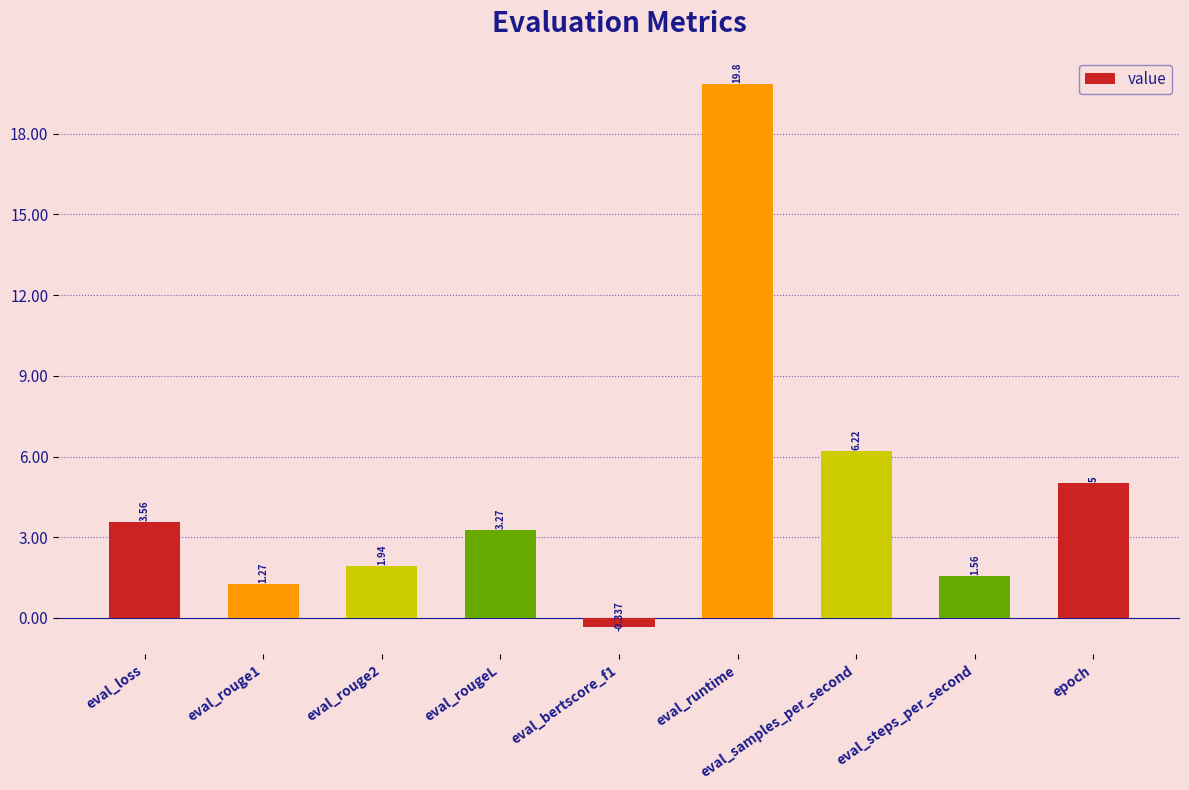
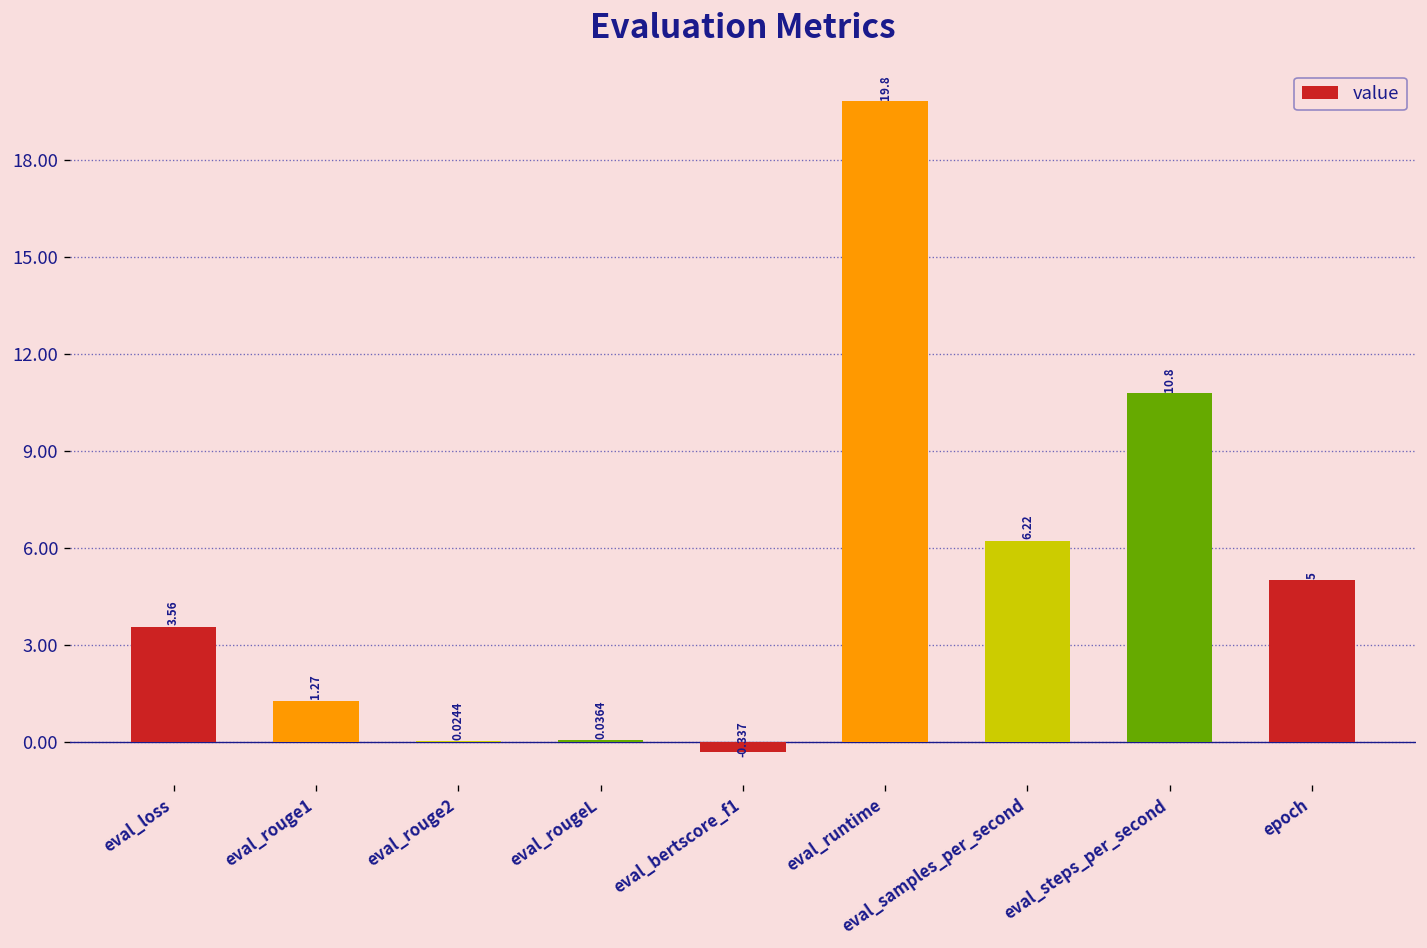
eval_rouge2: 1.94 -> 0.0244
eval_rougeL: 3.27 -> 0.0364
eval_steps_per_second: 1.56 -> 10.8
